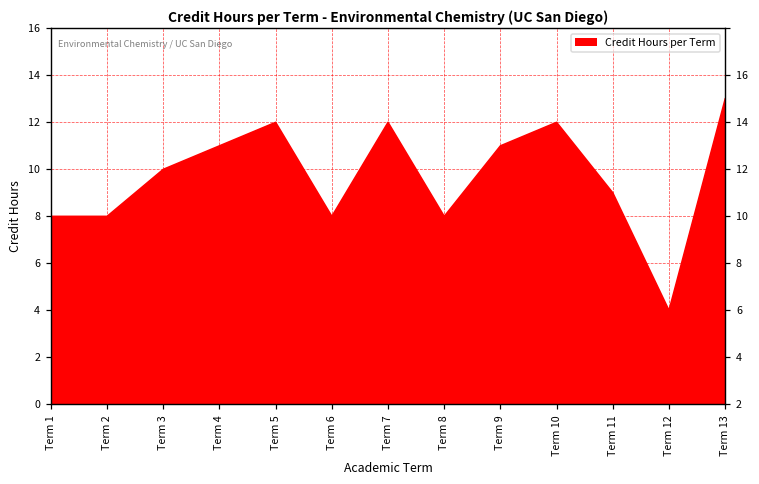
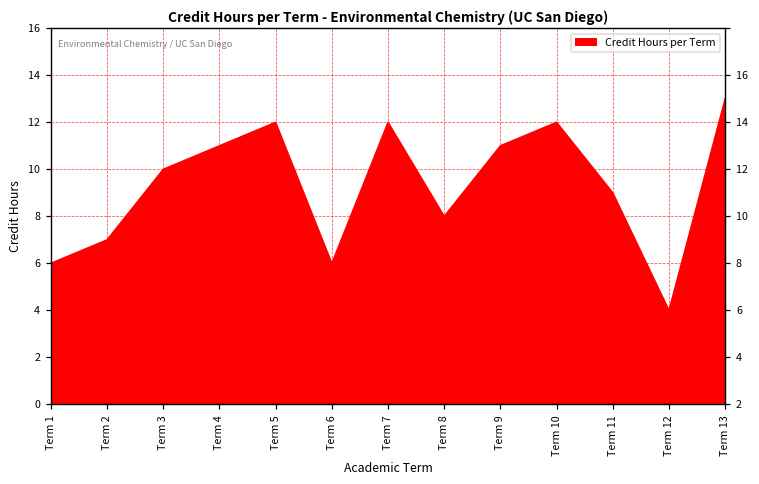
Term 1: 8 -> 6
Term 2: 8 -> 7
Term 6: 8 -> 6
